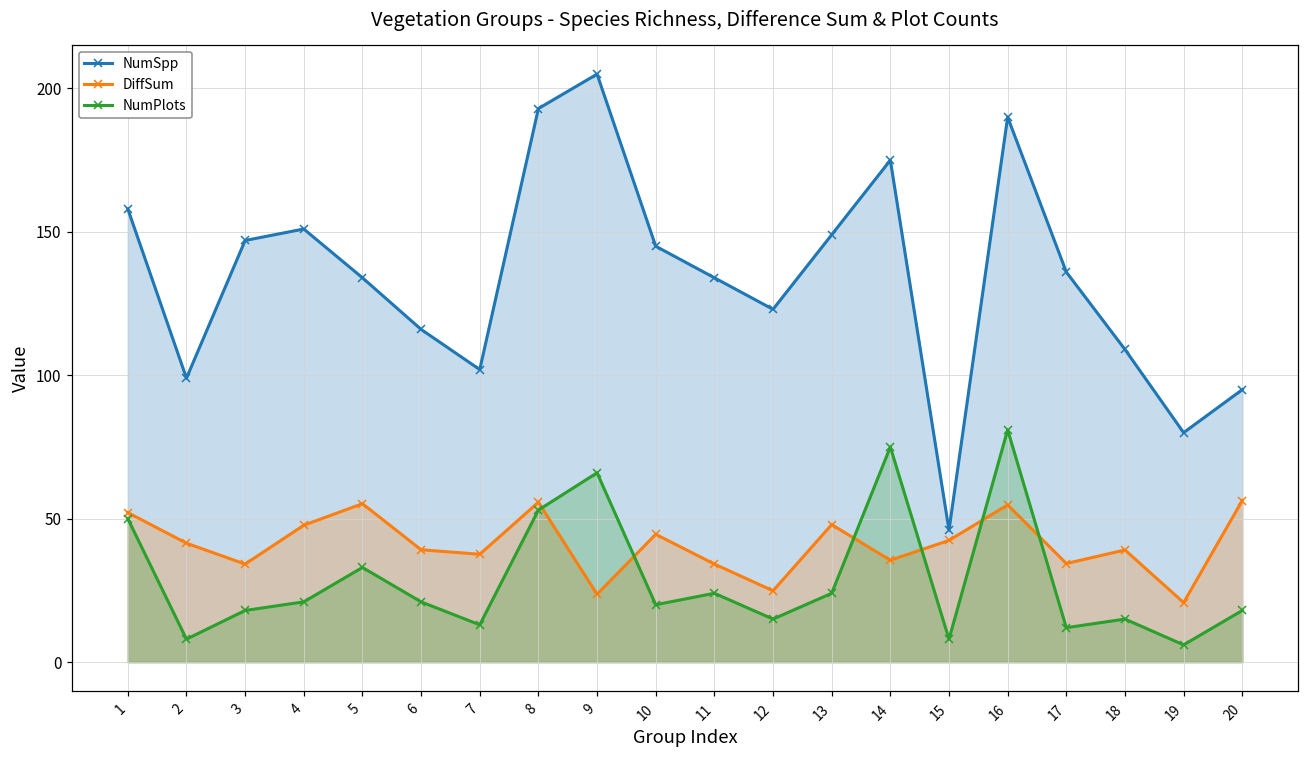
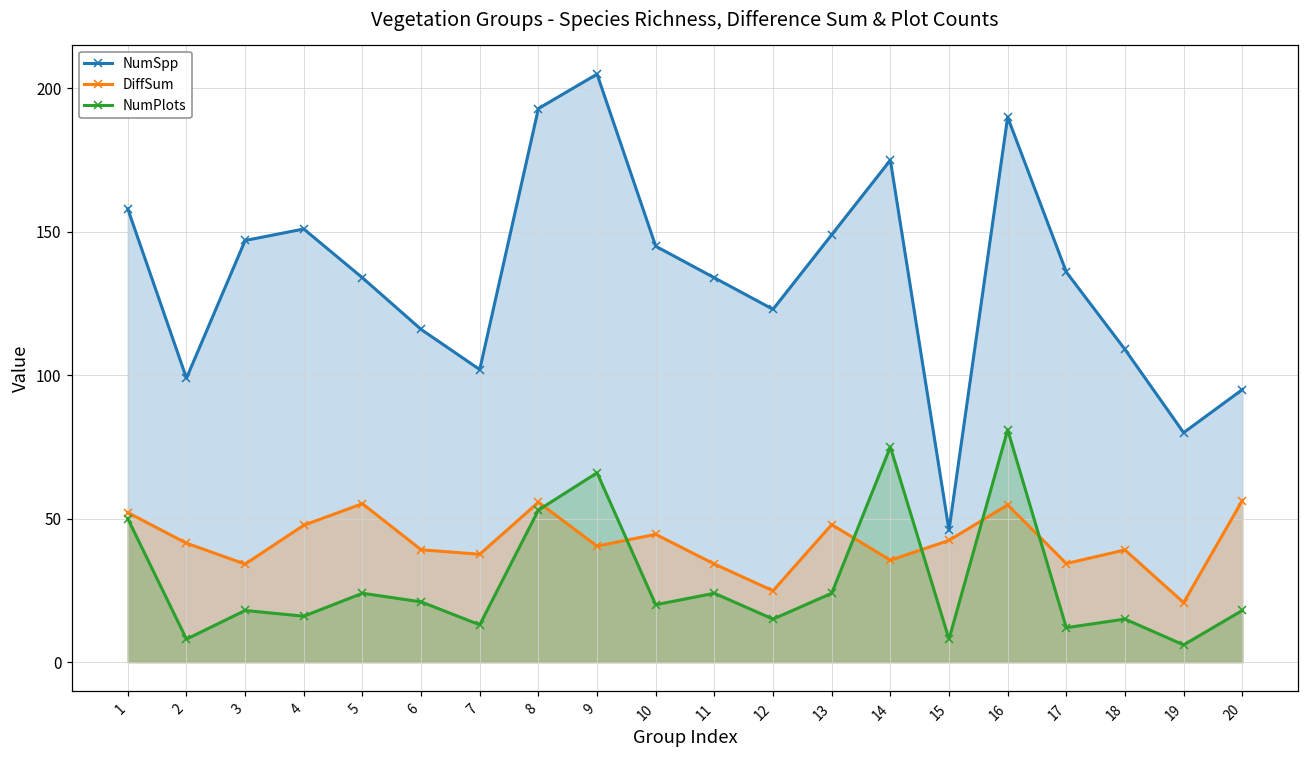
NumPlots, 4: 21 -> 16
NumPlots, 5: 33 -> 24
DiffSum, 9: 24 -> 40
